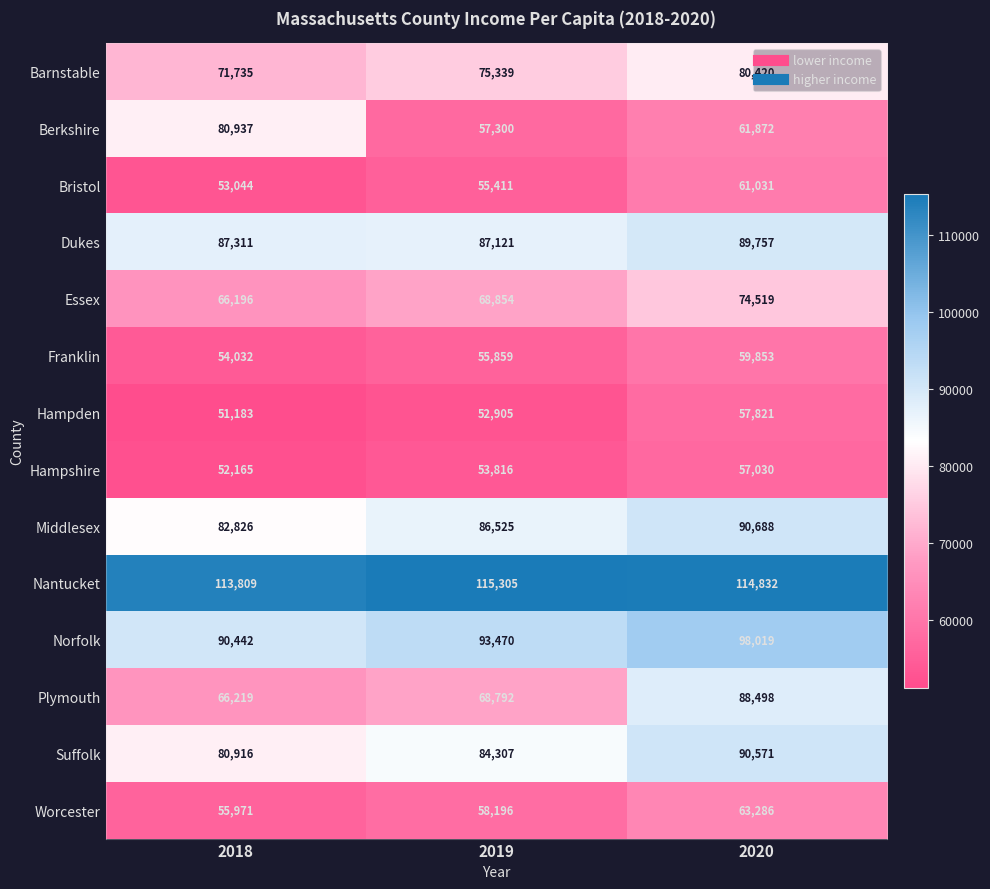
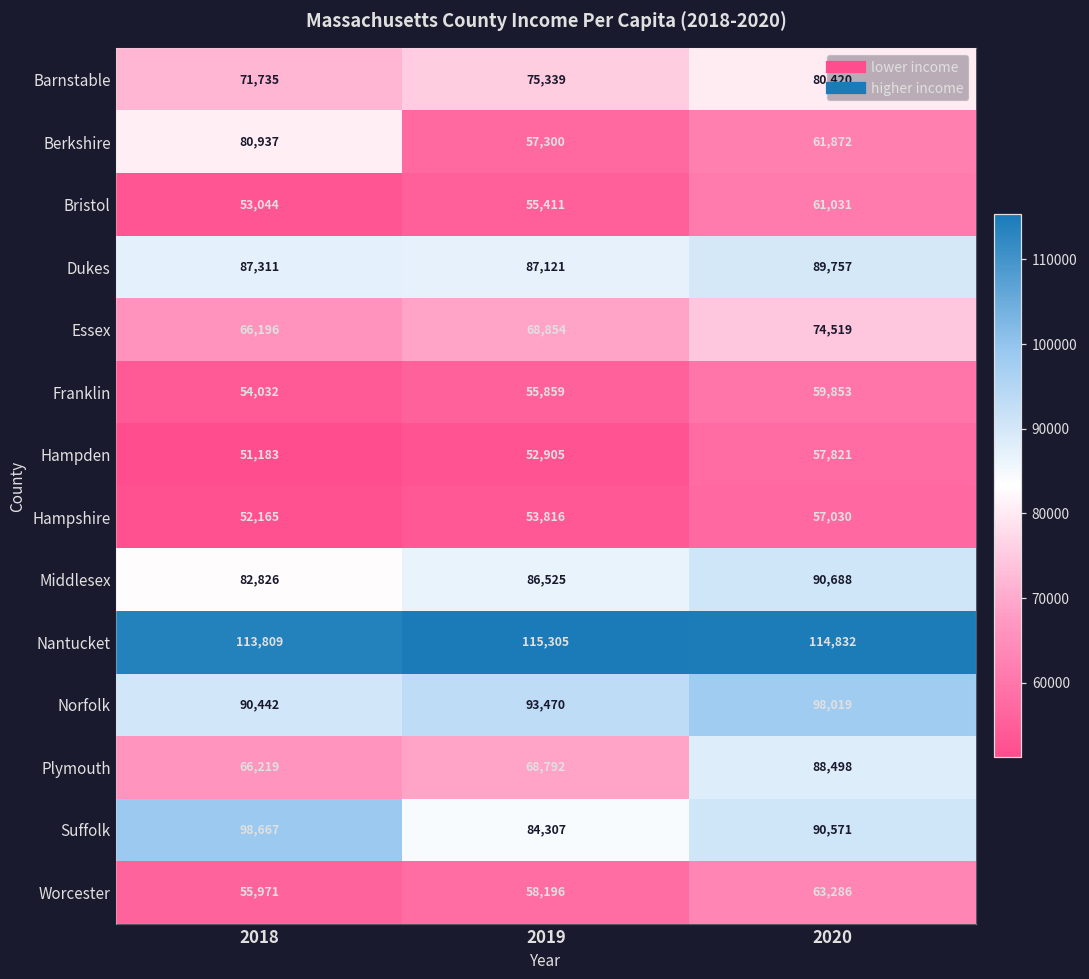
Suffolk, 2018: 80,916 -> 98,667
